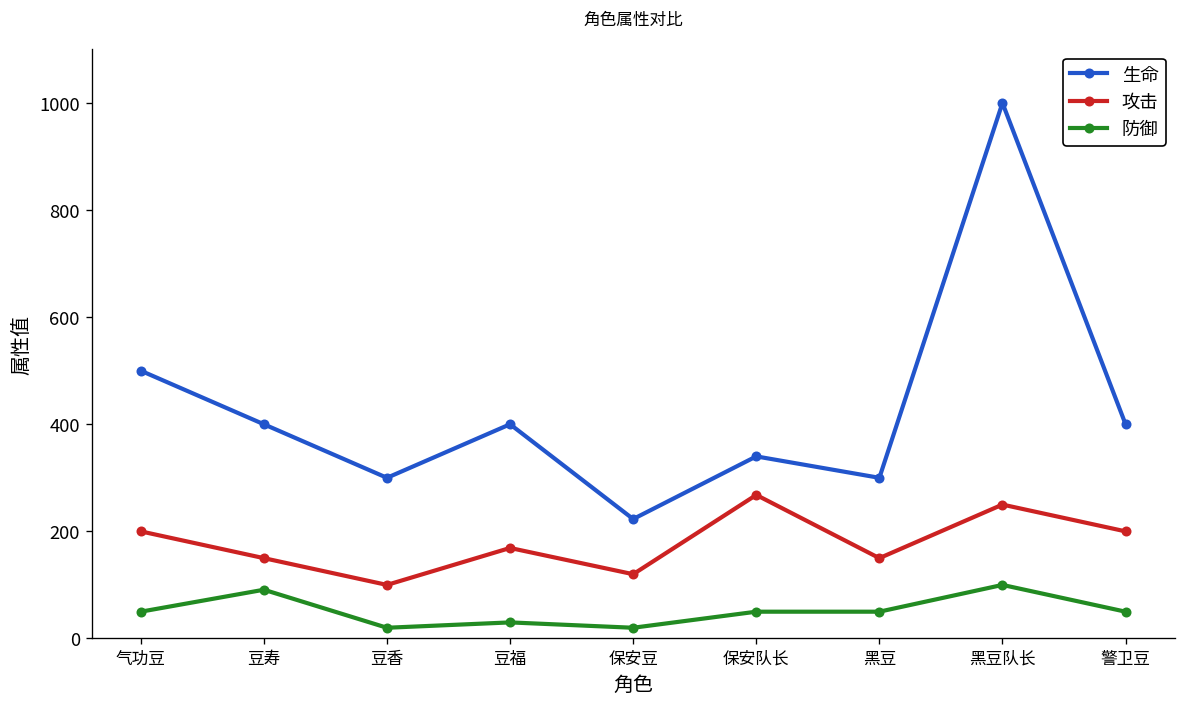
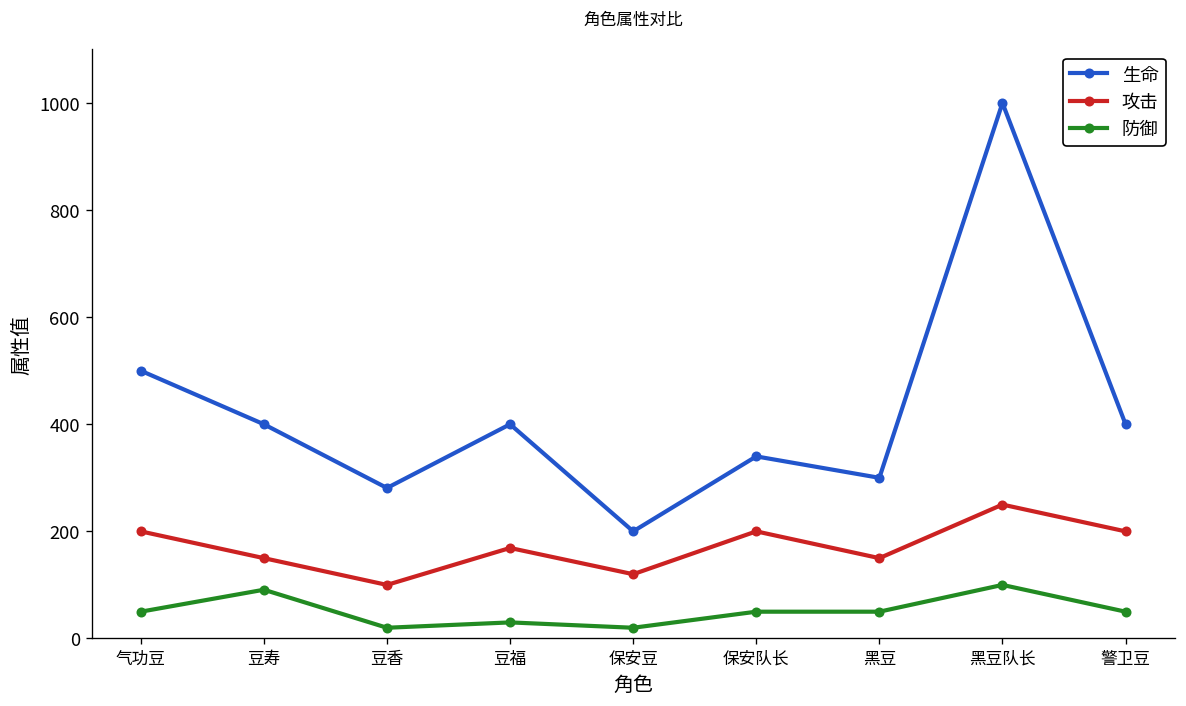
生命, 豆香: 300 -> 280
生命, 保安豆: 220 -> 200
攻击, 保安队长: 270 -> 200
